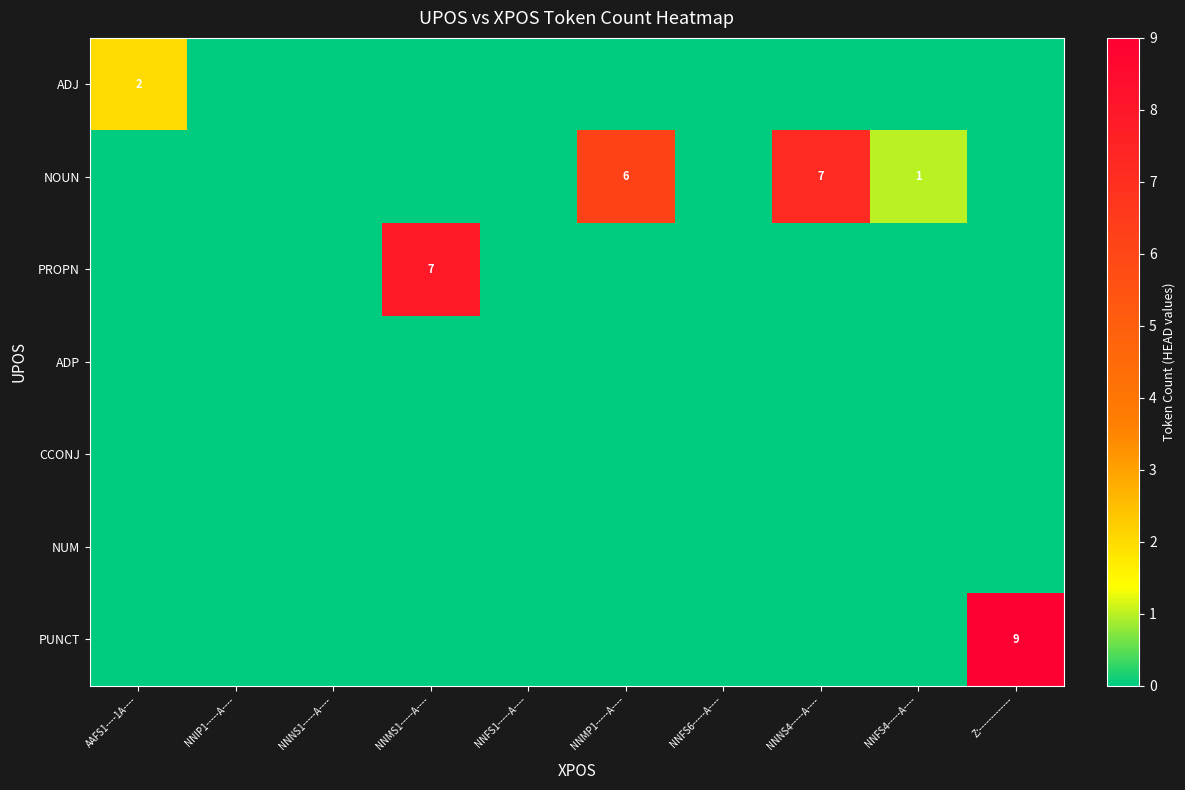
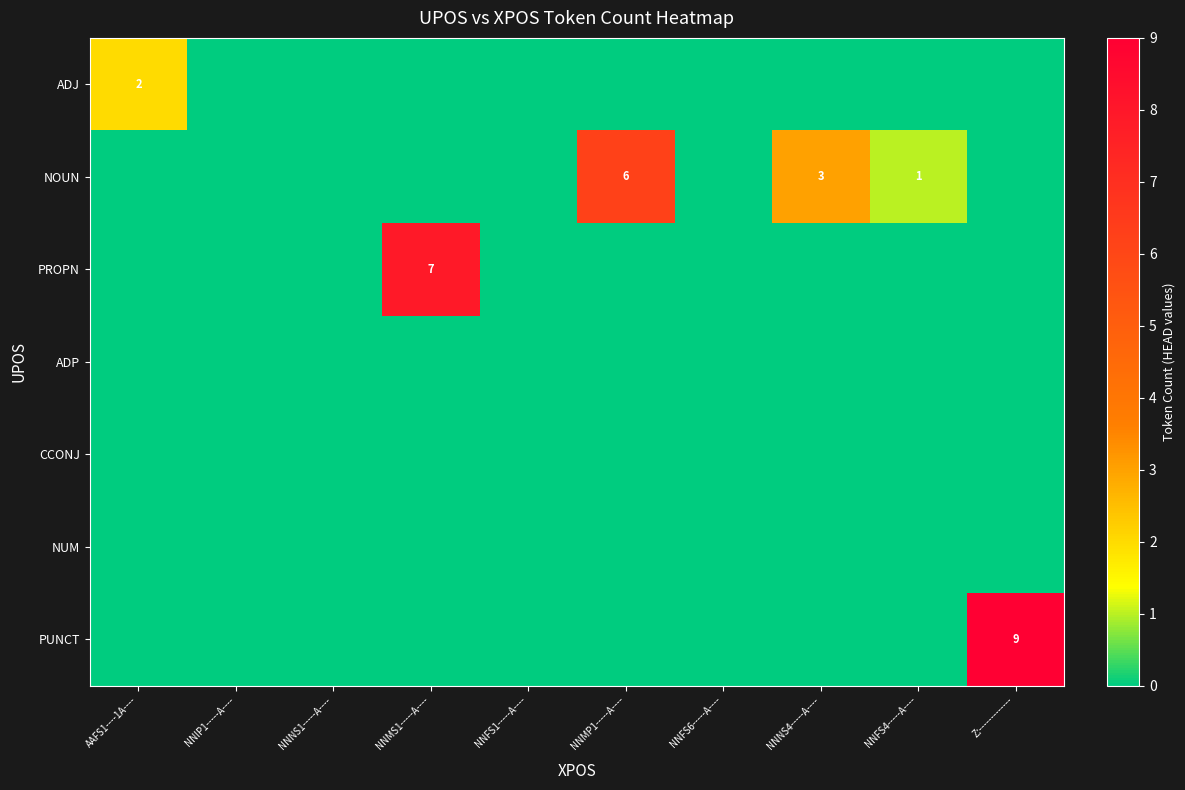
NOUN, NNNS4-----A----: 7 -> 3
